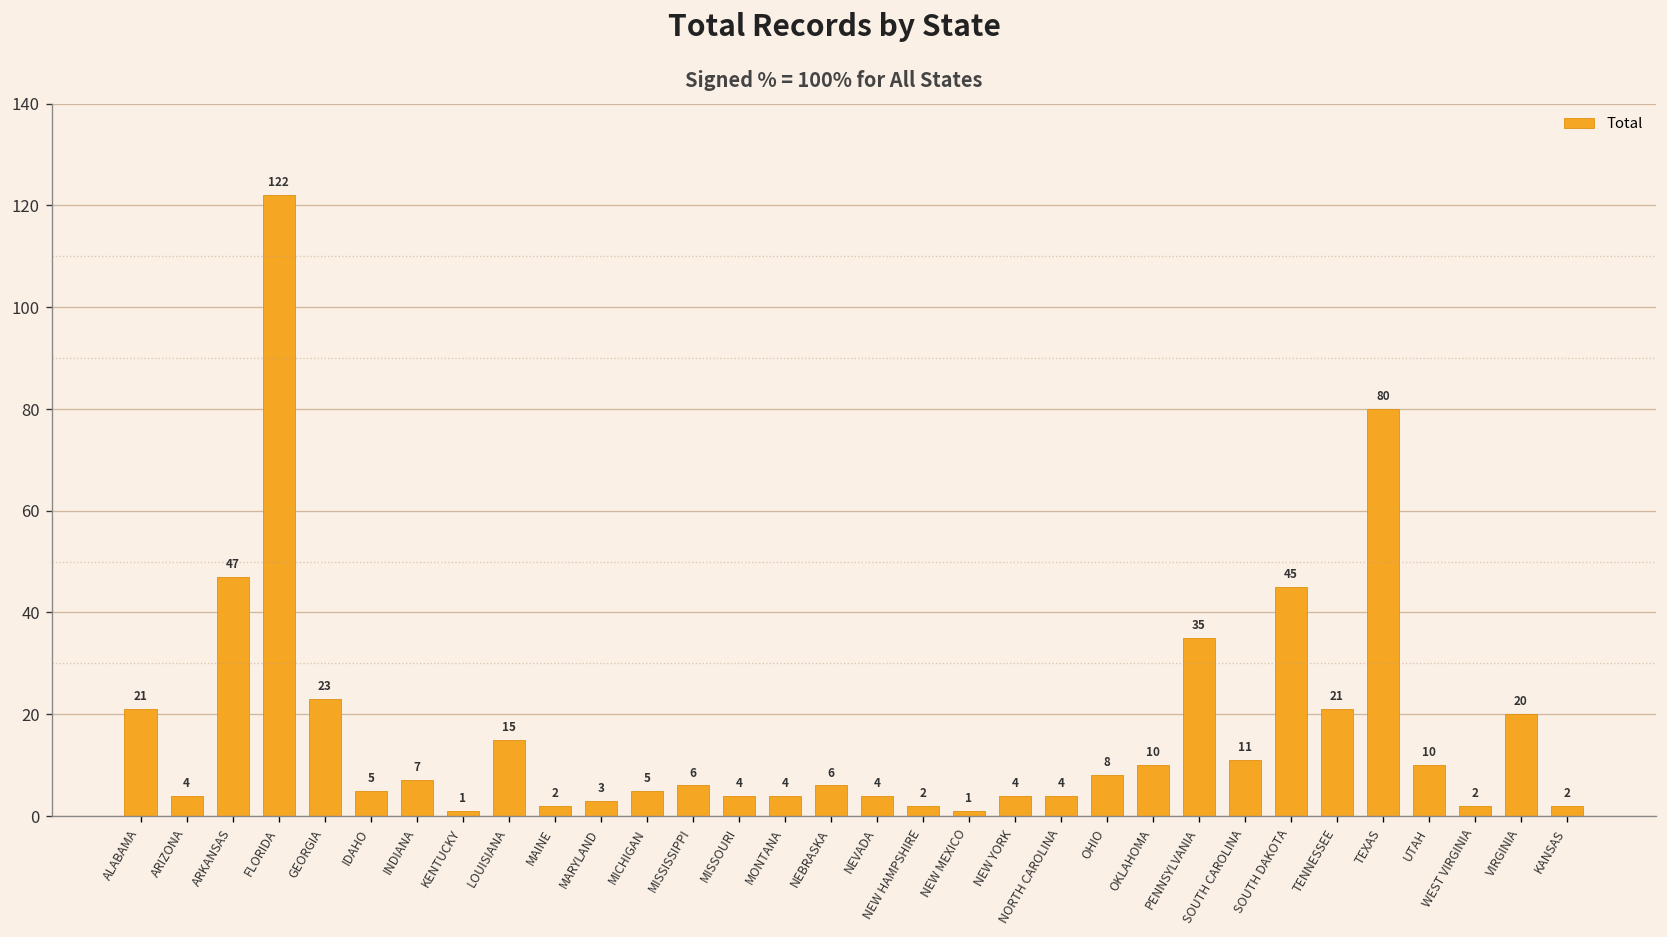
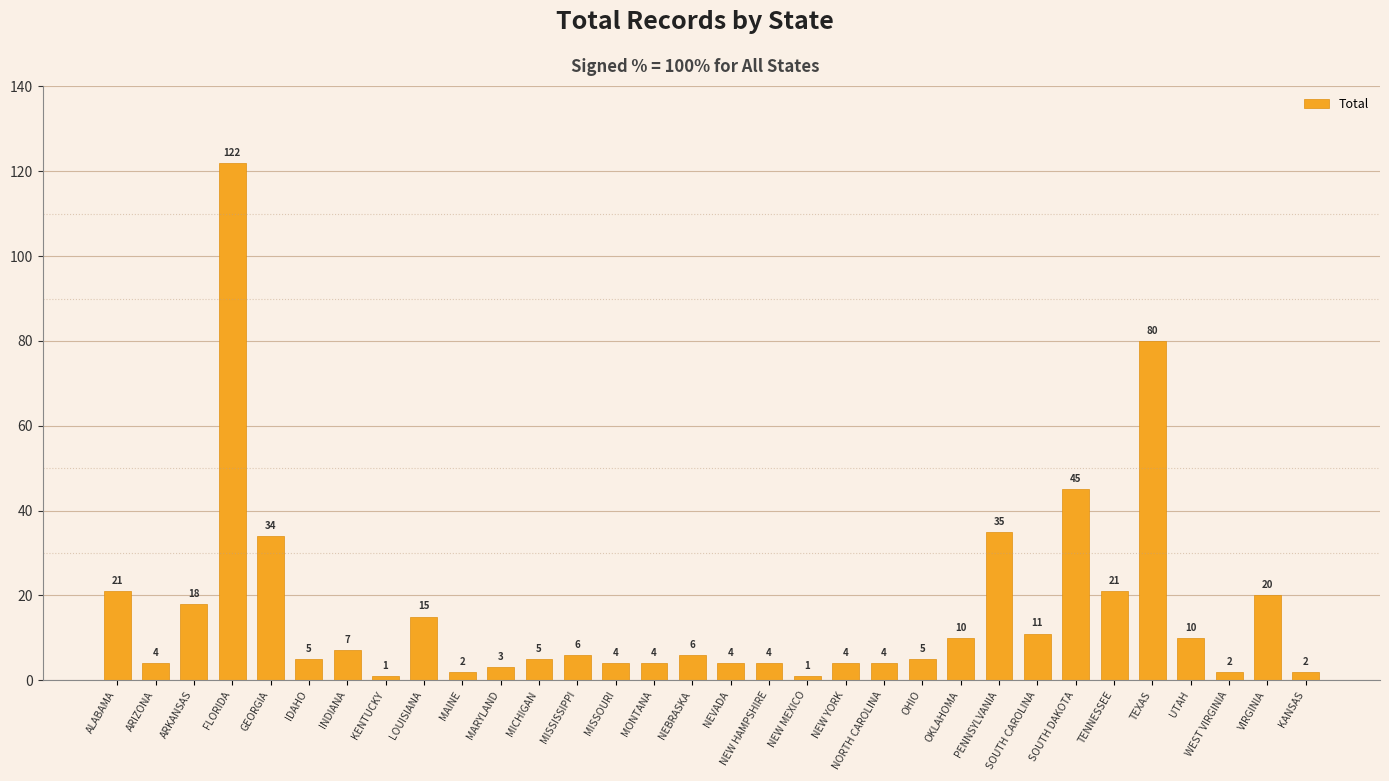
ARKANSAS: 47 -> 18
GEORGIA: 23 -> 34
NEW HAMPSHIRE: 2 -> 4
OHIO: 8 -> 5
